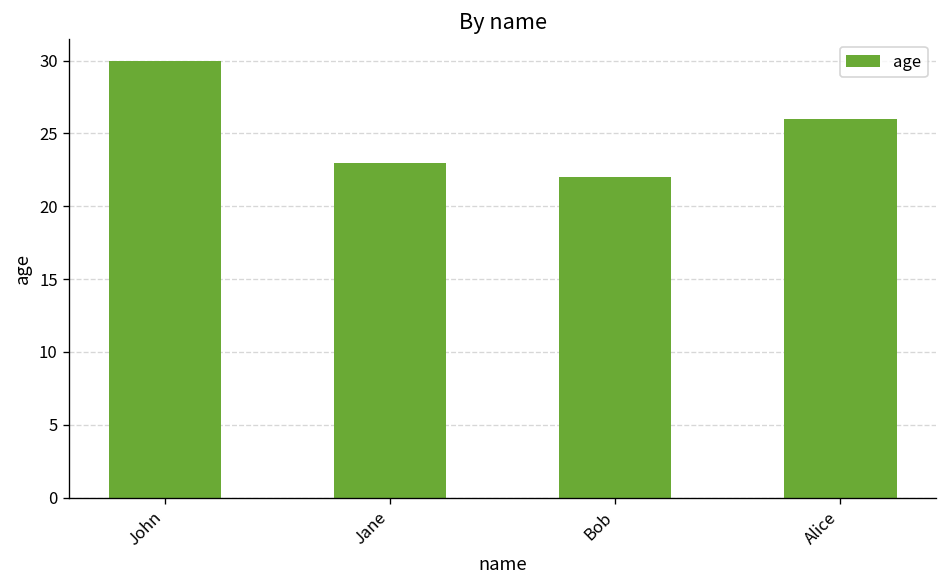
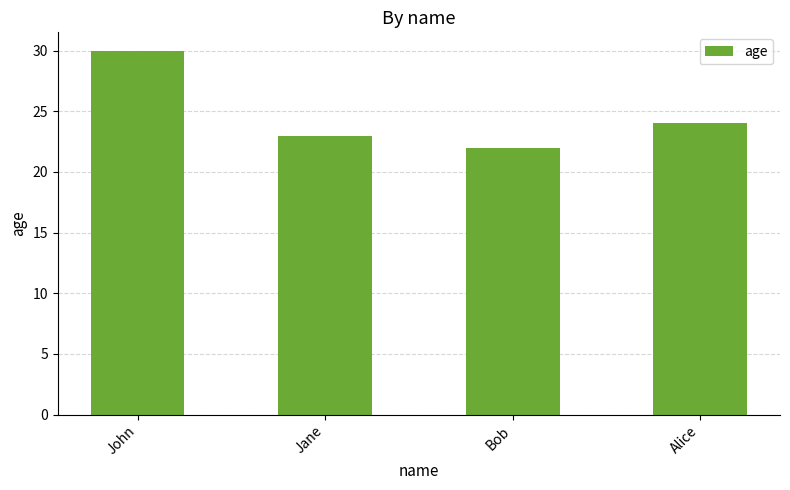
Alice: 26 -> 24
